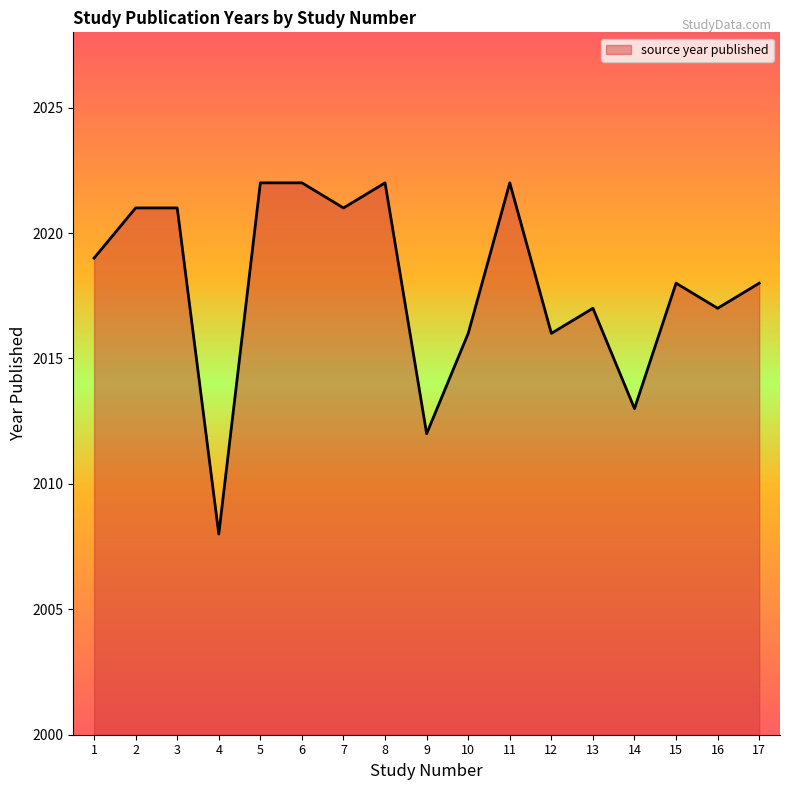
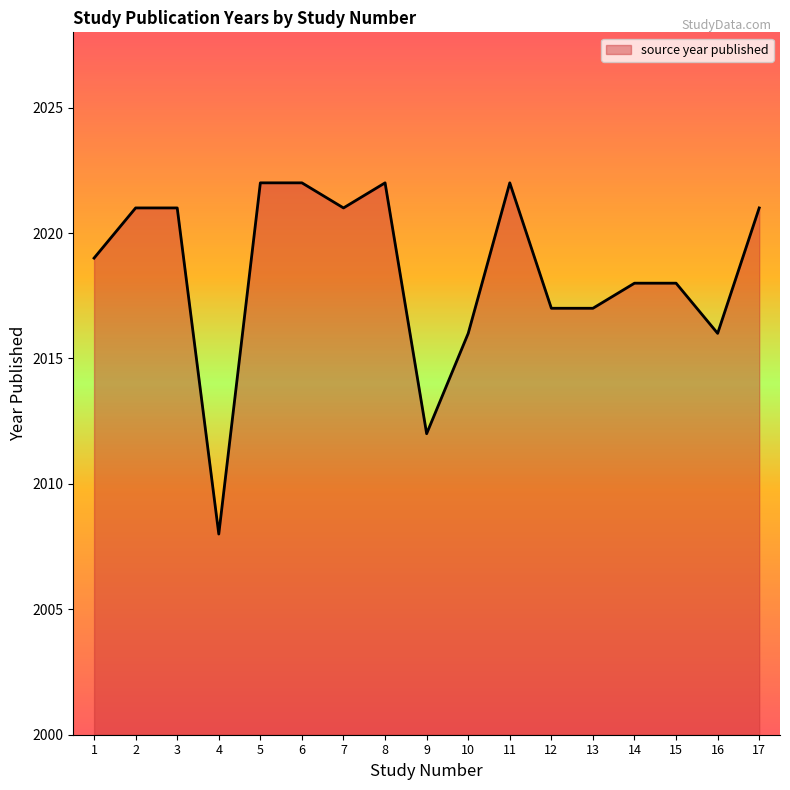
12: 2016 -> 2017
14: 2013 -> 2018
16: 2017 -> 2016
17: 2018 -> 2021
